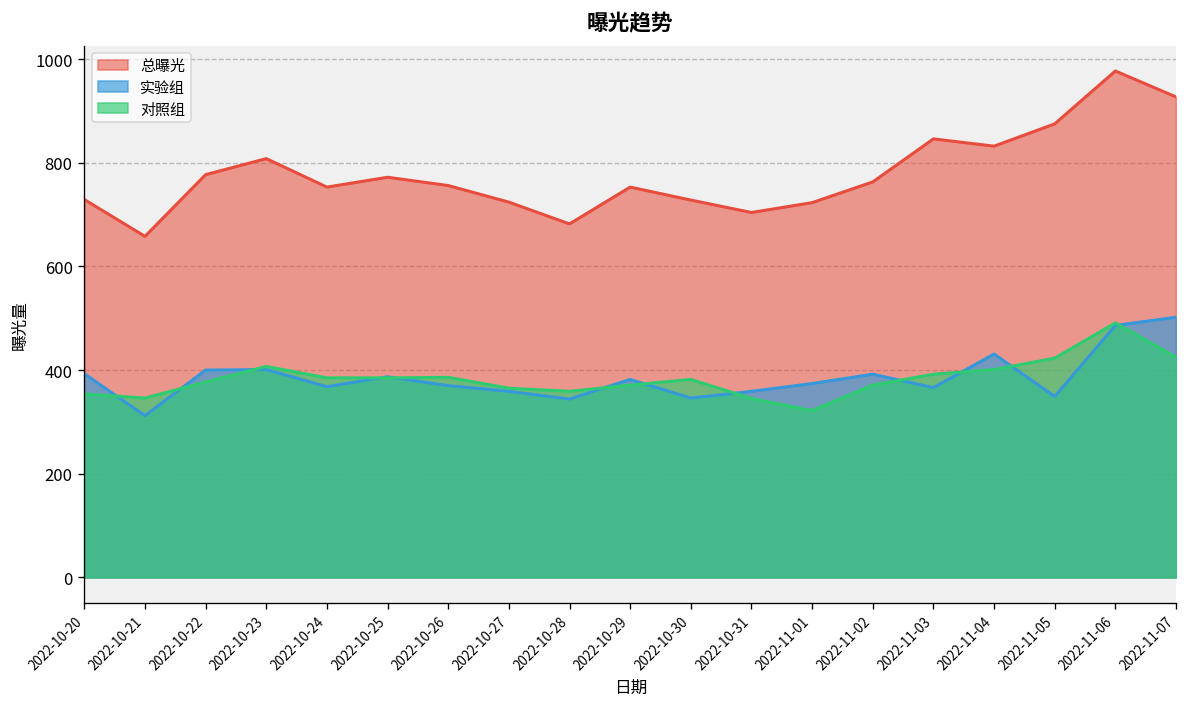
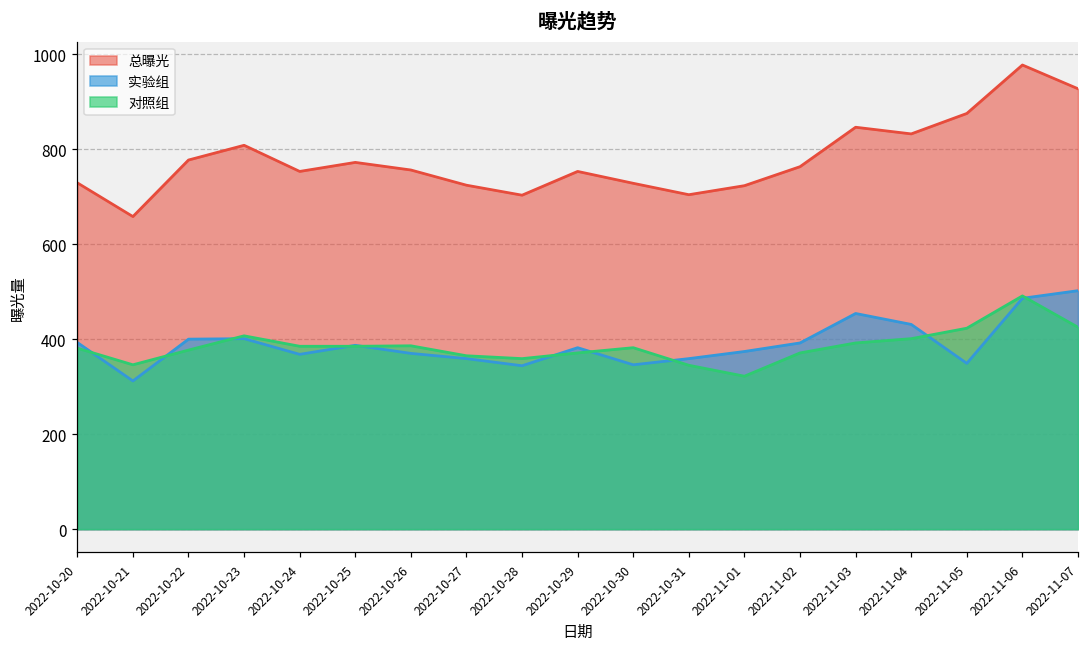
对照组, 2022-10-20: 350 -> 380
总曝光, 2022-10-28: 680 -> 700
实验组, 2022-11-03: 370 -> 450
